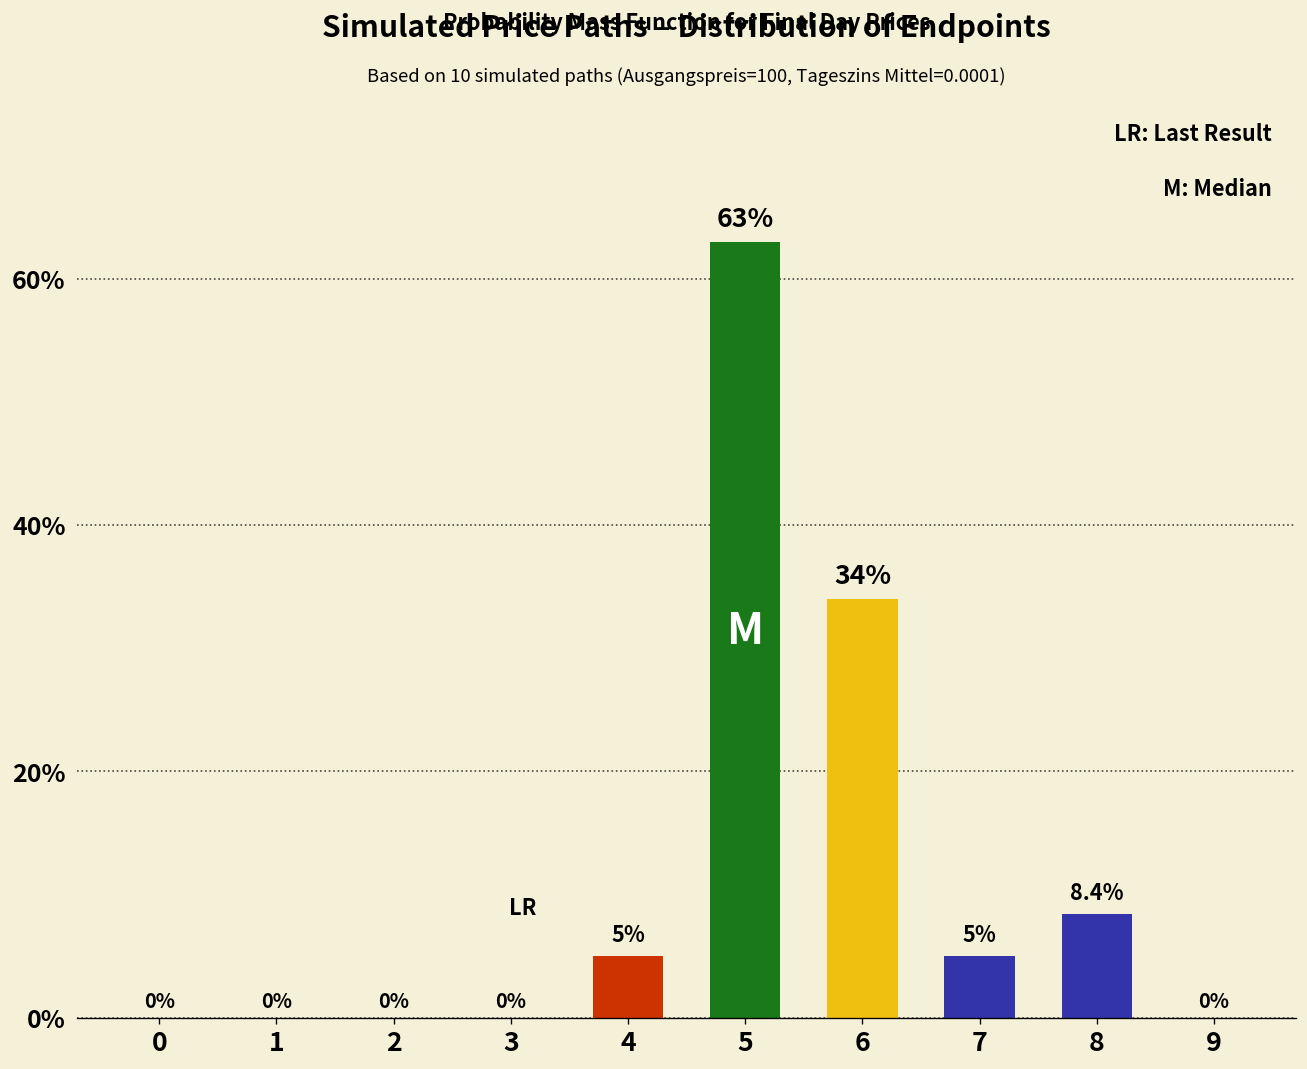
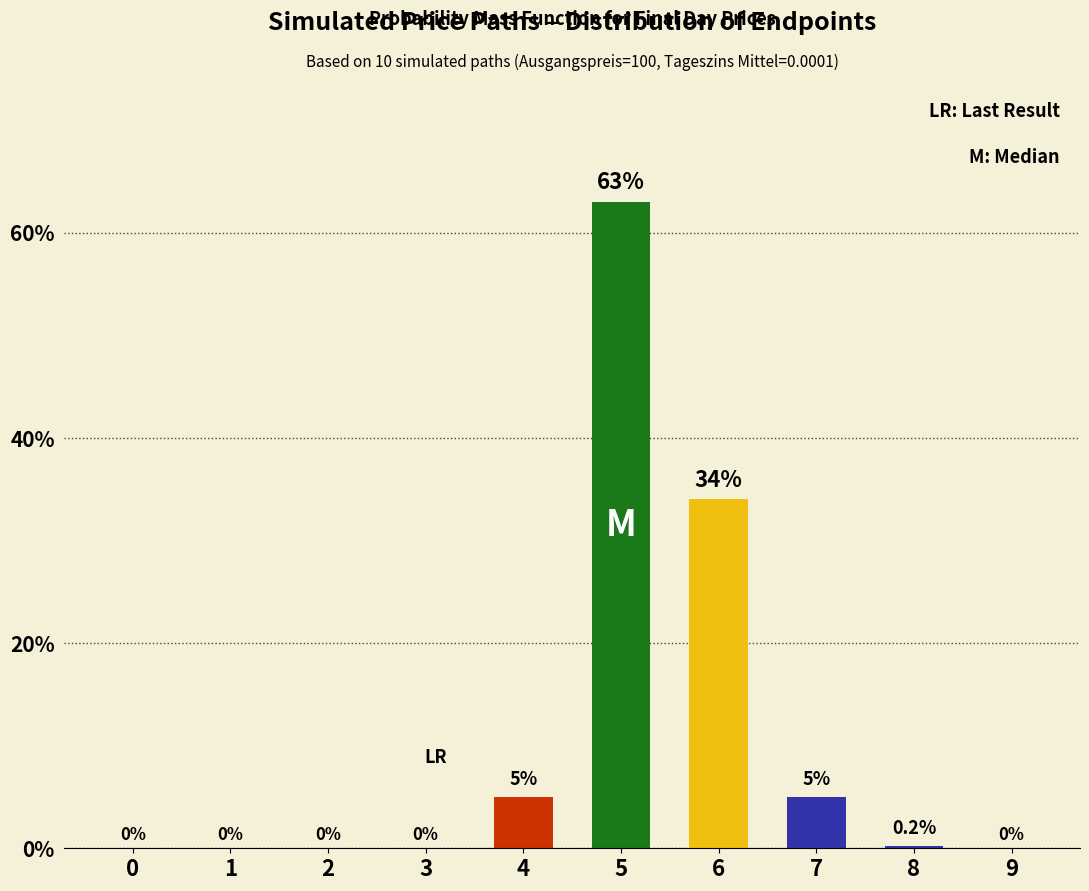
8: 8.4% -> 0.2%
